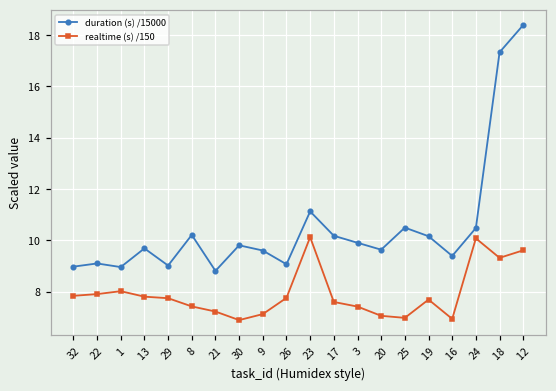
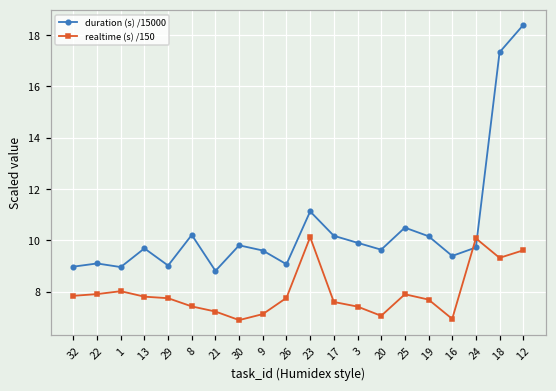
realtime (s) /150, 25: 7.0 -> 7.9
duration (s) /15000, 24: 10.5 -> 9.7
